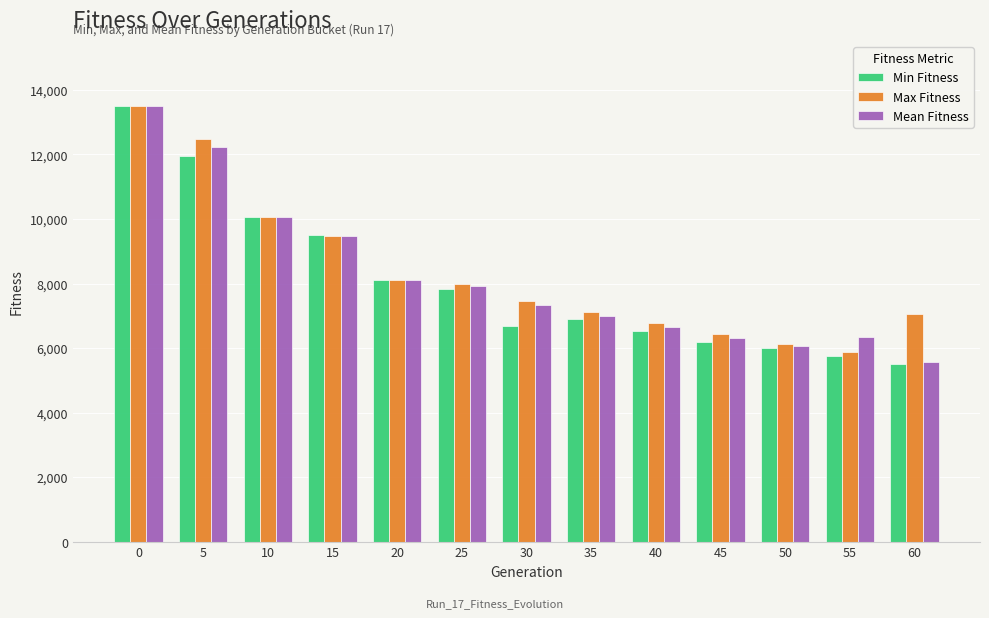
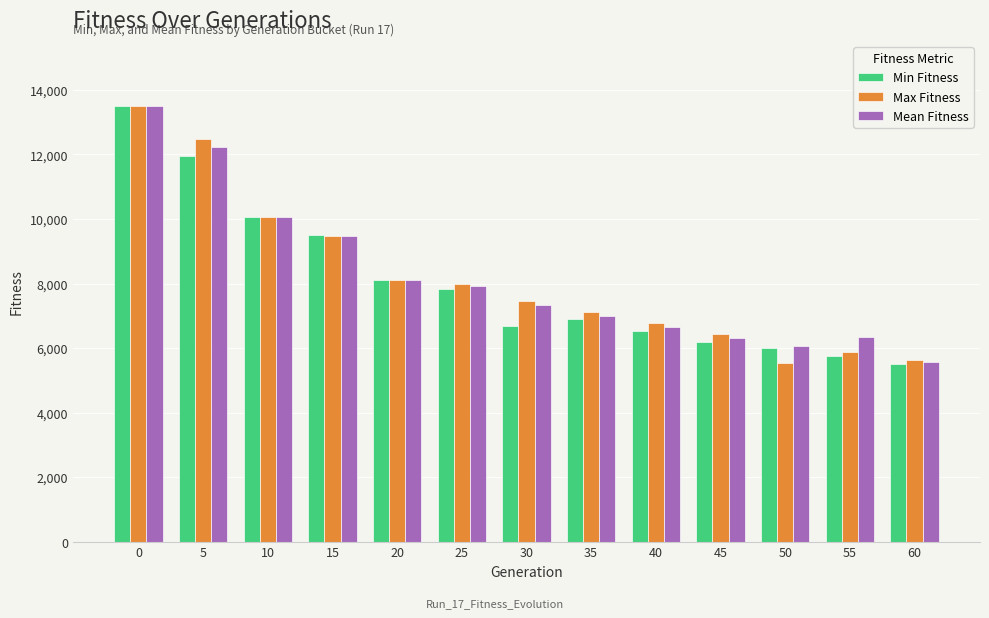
Max Fitness, 50: 6,100 -> 5,500
Max Fitness, 60: 7,100 -> 5,600
